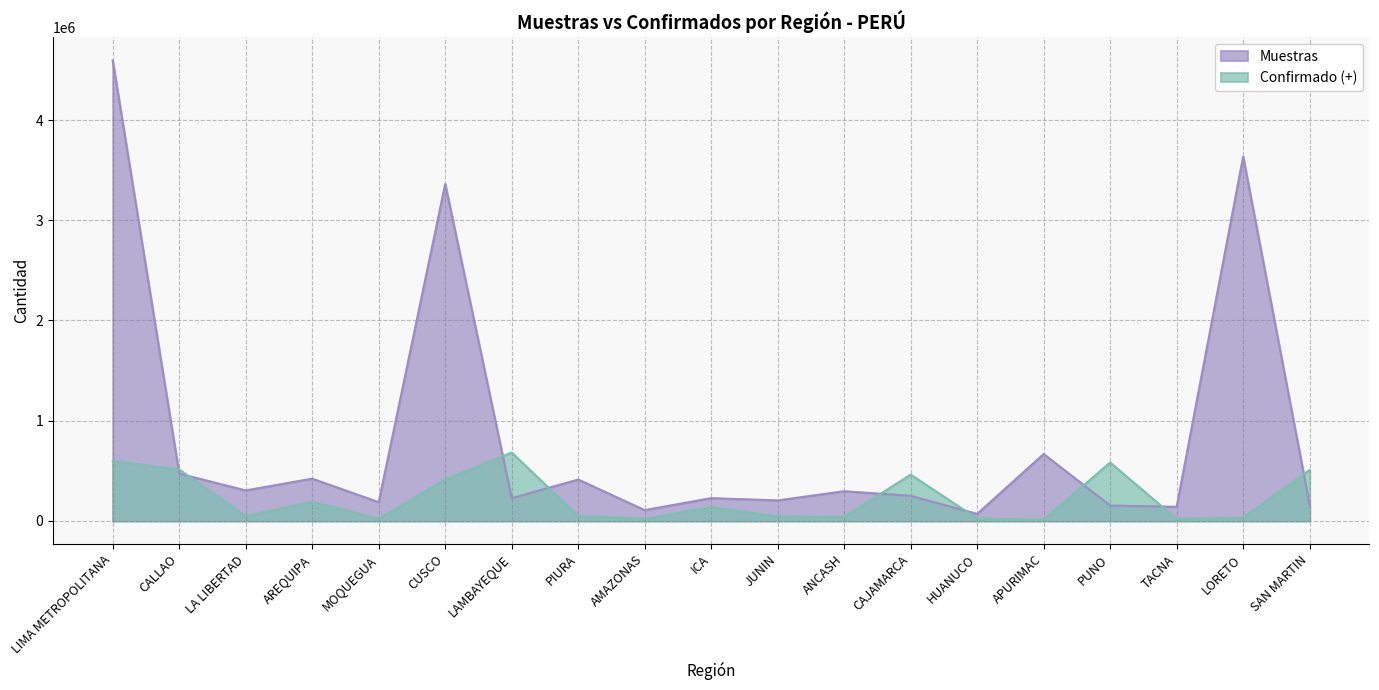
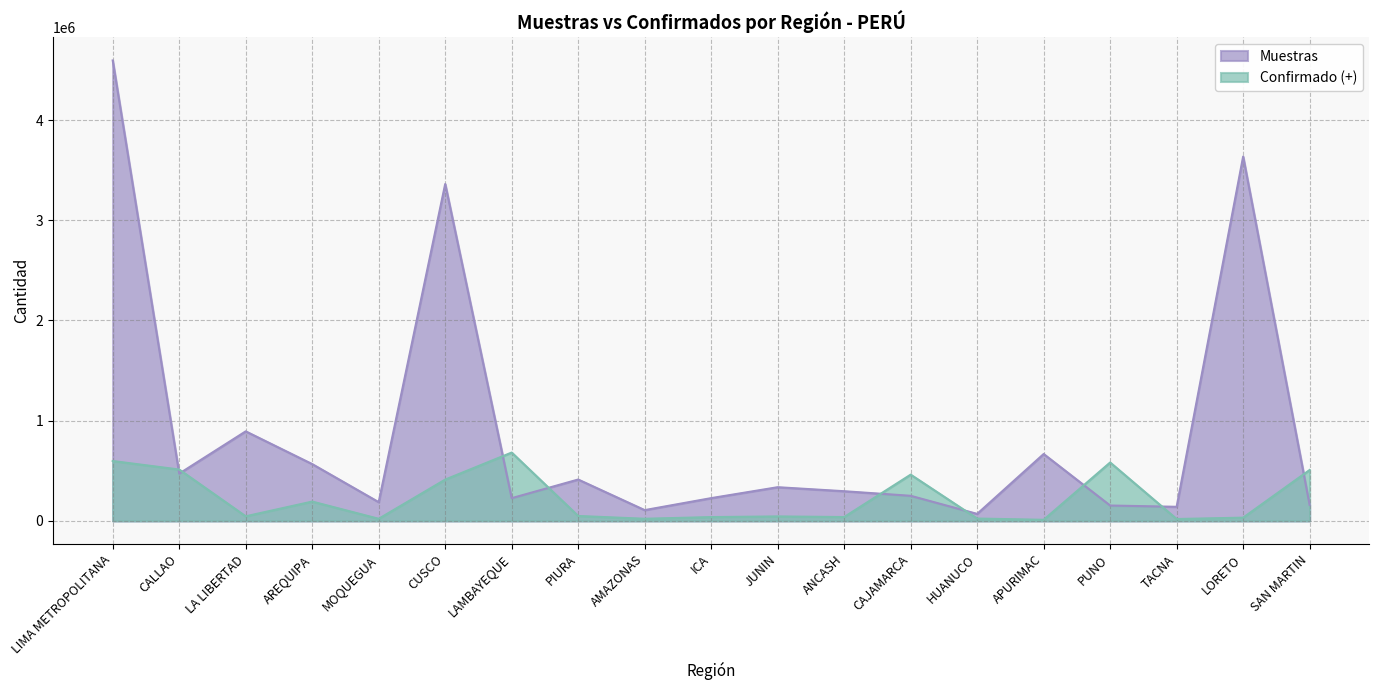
Muestras, LA LIBERTAD: 300000 -> 890000
Muestras, AREQUIPA: 420000 -> 570000
Confirmado (+), ICA: 140000 -> 40000
Muestras, JUNIN: 200000 -> 340000
